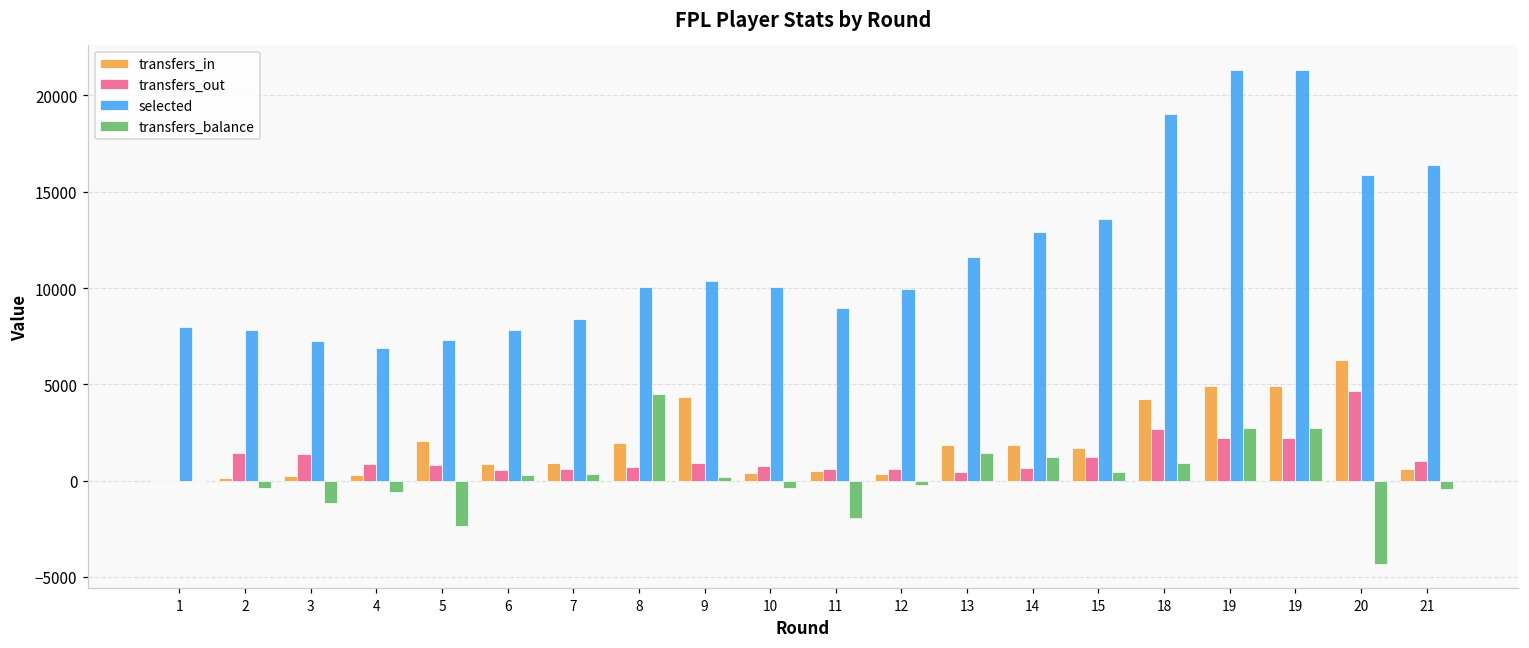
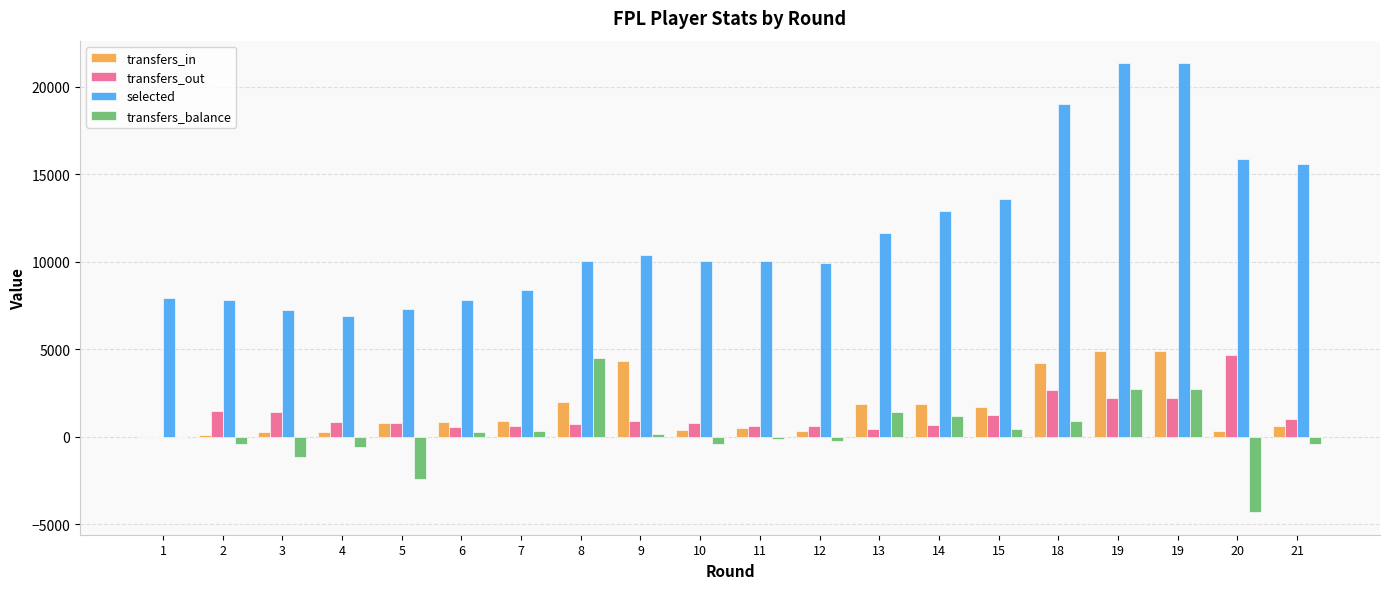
transfers_in, 5: 2000 -> 800
selected, 11: 9000 -> 10100
transfers_balance, 11: -1900 -> -100
transfers_in, 20: 6300 -> 300
selected, 21: 16400 -> 15600
